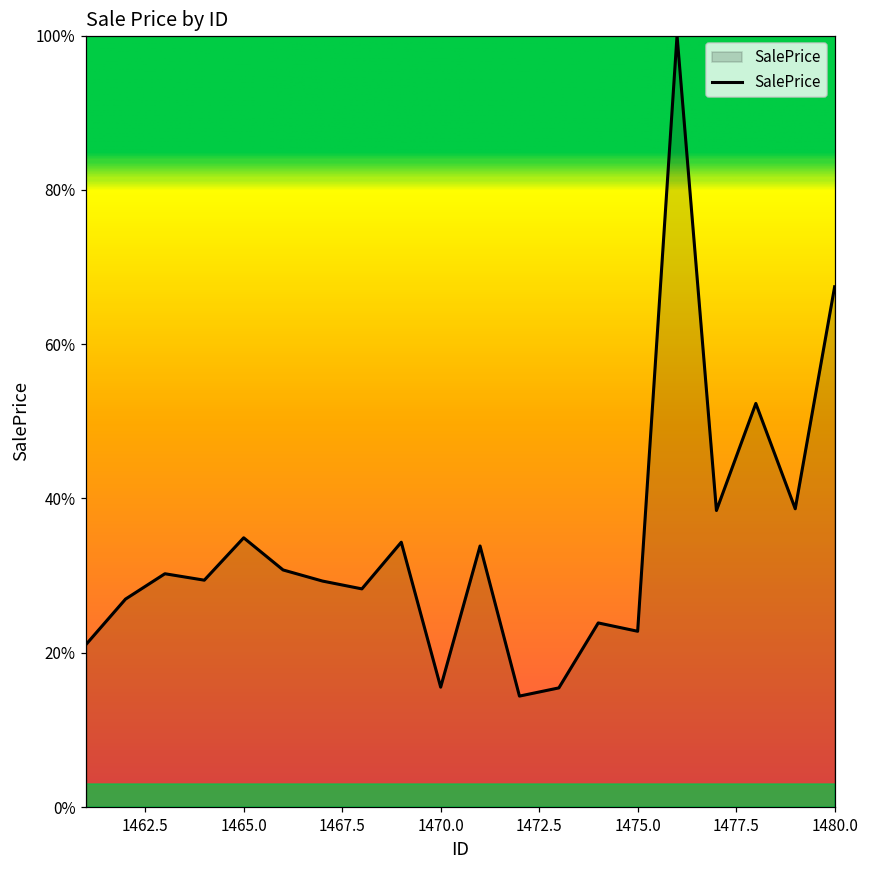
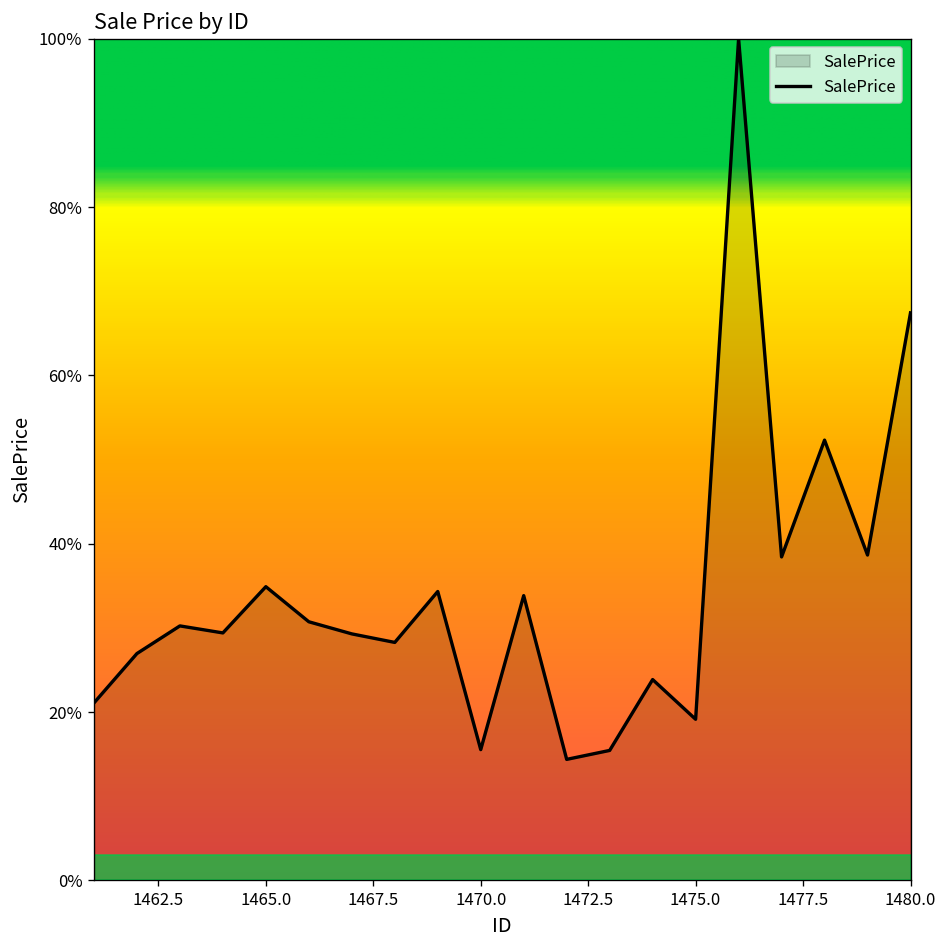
1475.0: 23% -> 19%
